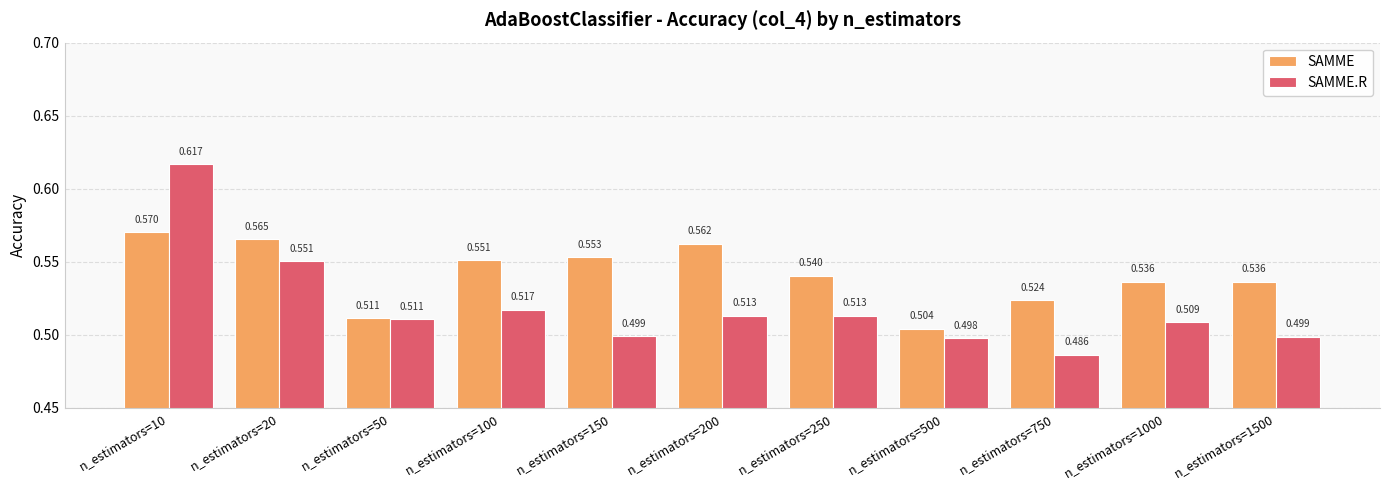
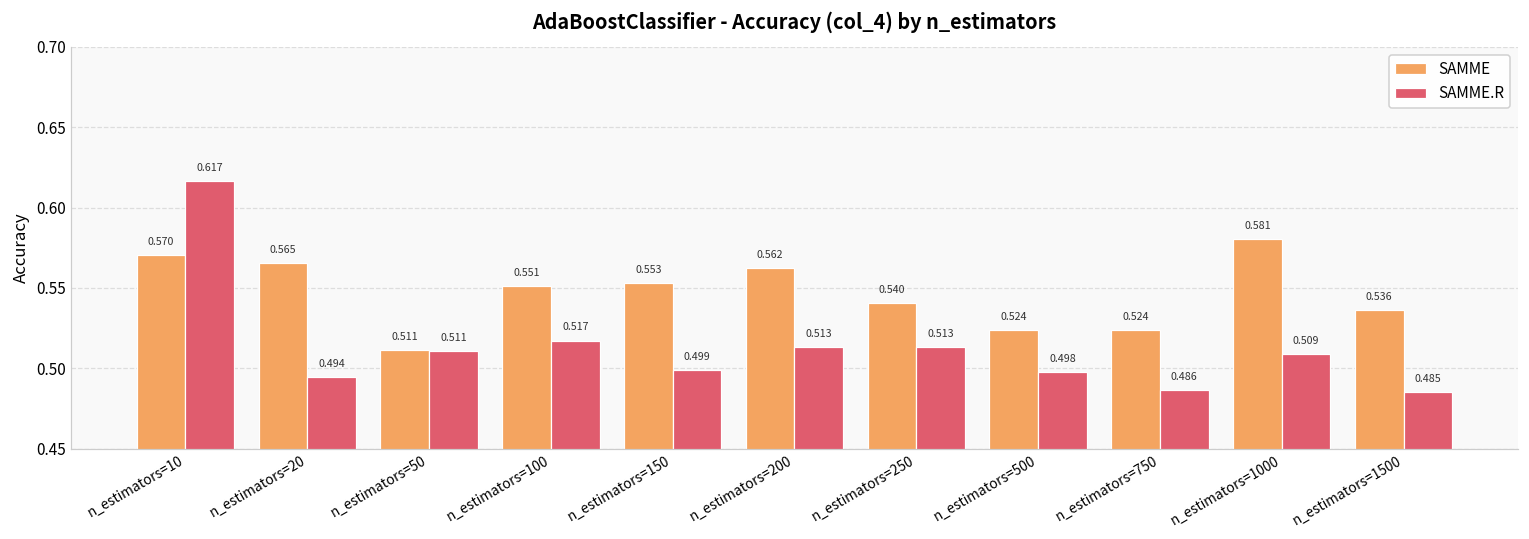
SAMME.R, n_estimators=20: 0.551 -> 0.494
SAMME, n_estimators=500: 0.504 -> 0.524
SAMME, n_estimators=1000: 0.536 -> 0.581
SAMME.R, n_estimators=1500: 0.499 -> 0.485
